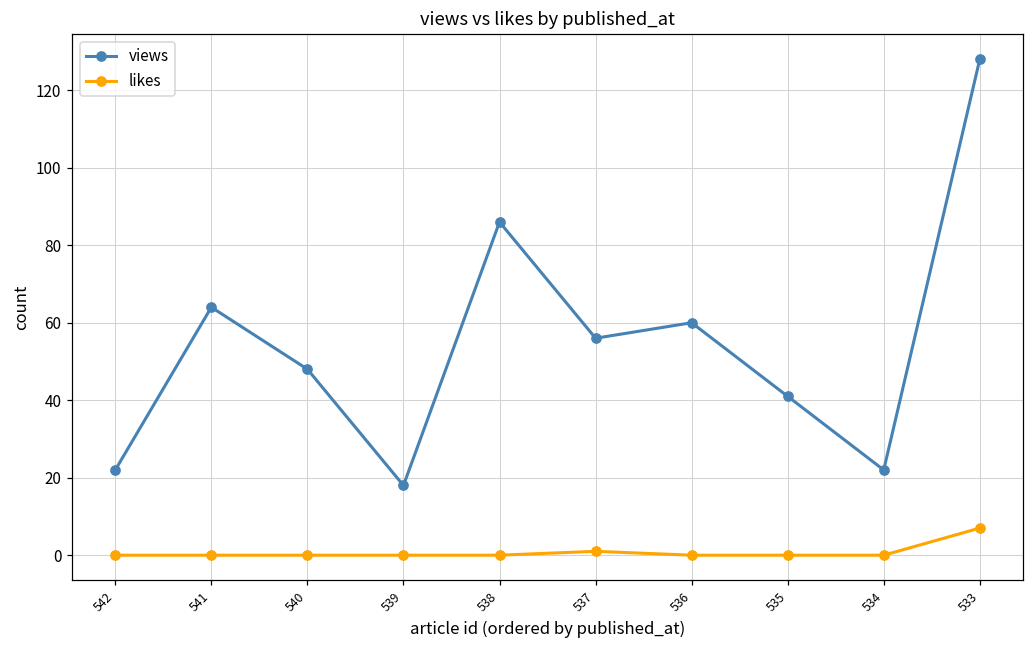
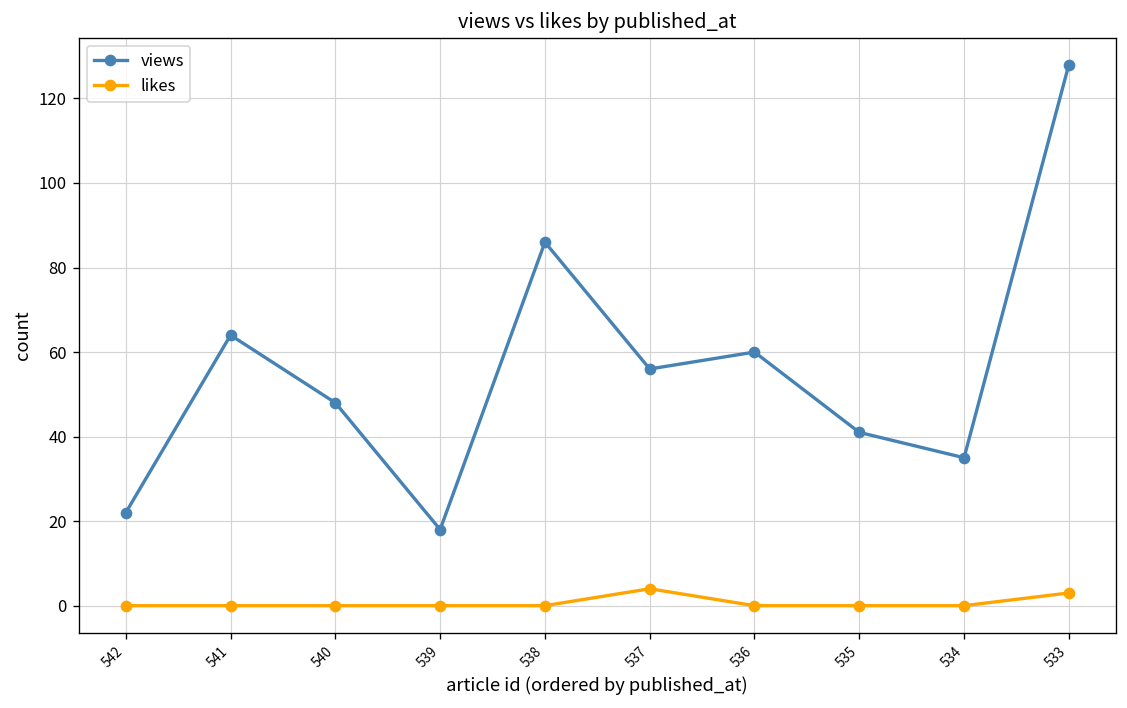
likes, 537: 1 -> 4
views, 534: 22 -> 35
likes, 533: 7 -> 3
